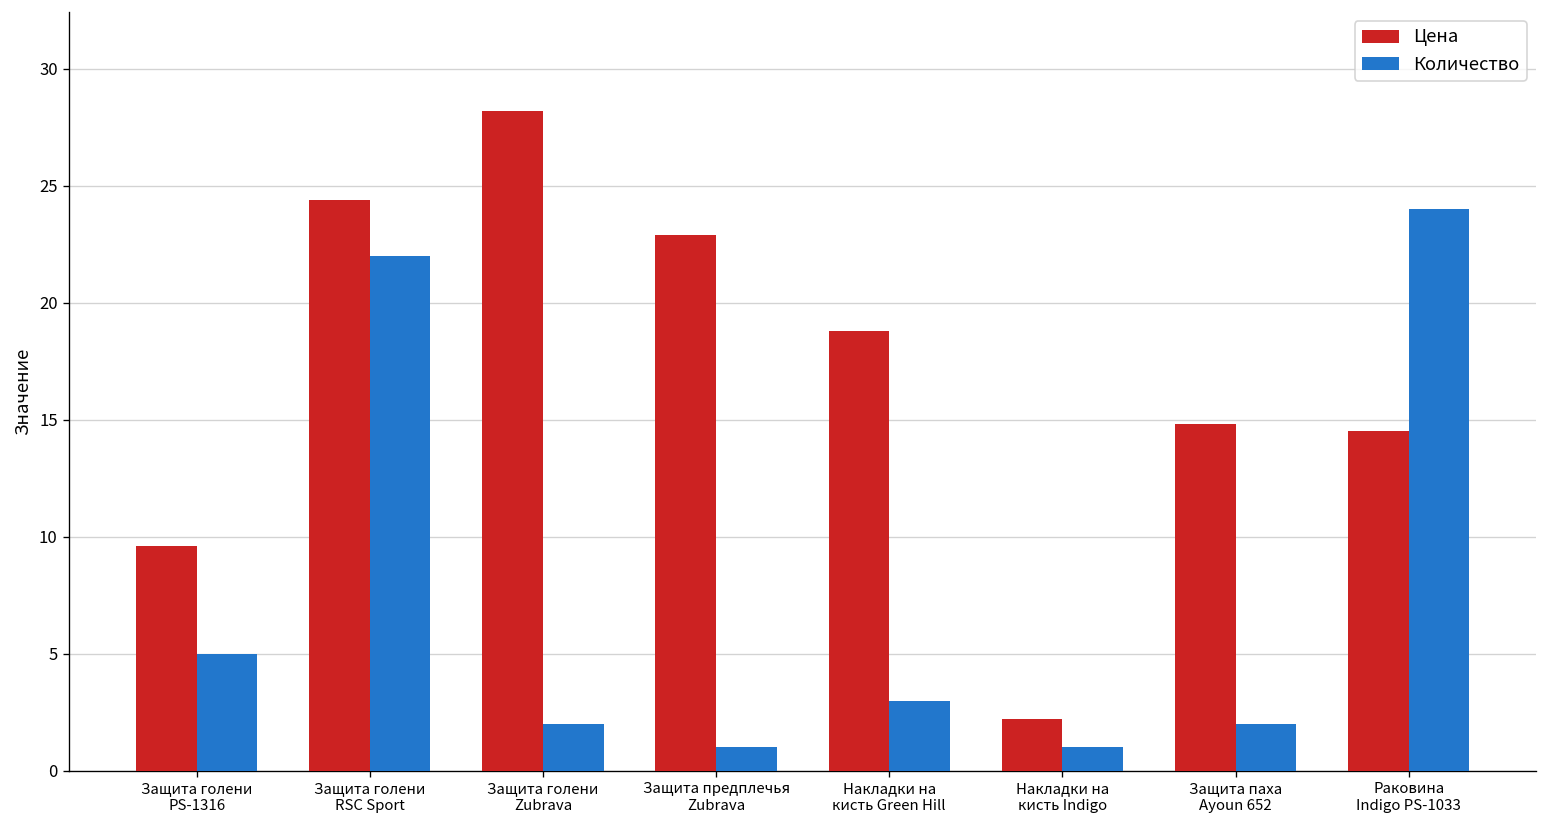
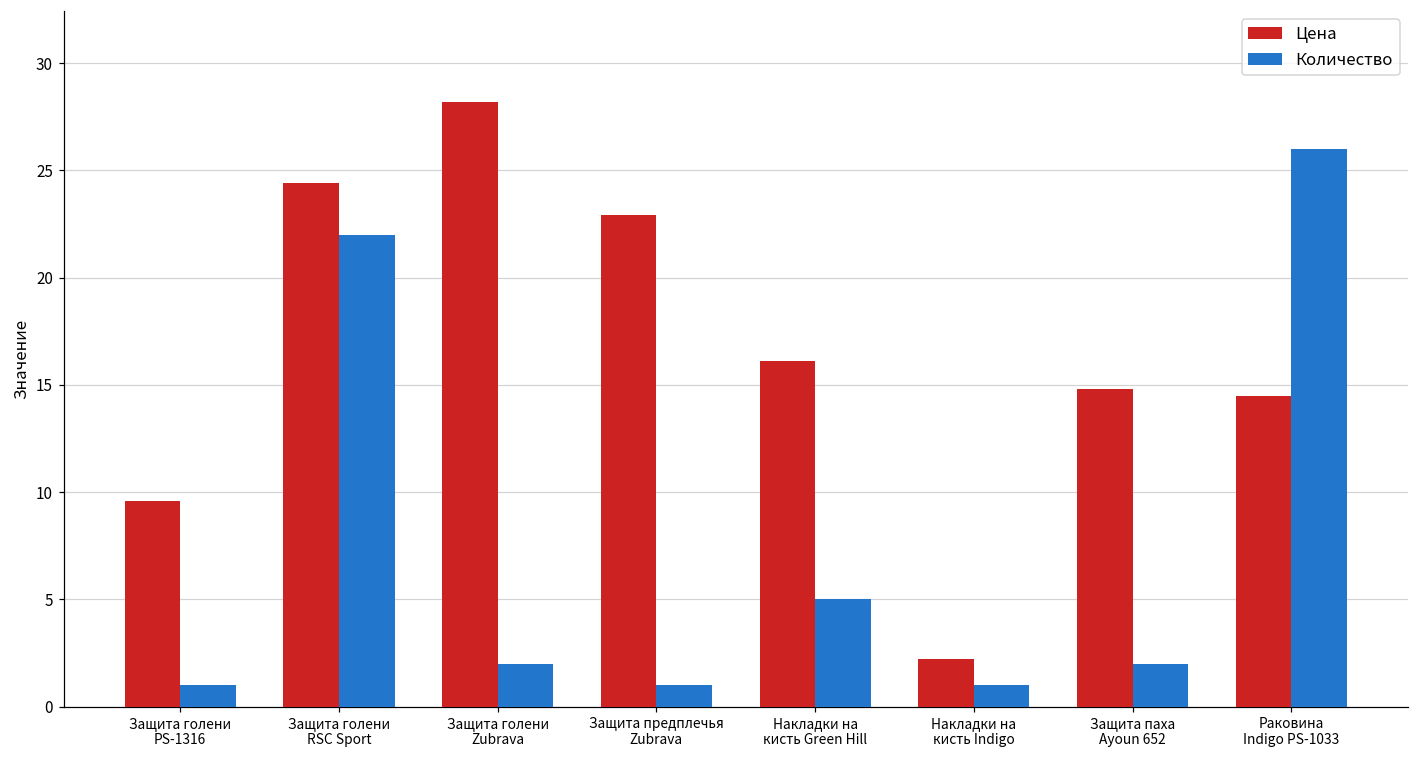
Количество, Защита голени PS-1316: 5 -> 1
Цена, Накладки на кисть Green Hill: 18.8 -> 16.1
Количество, Накладки на кисть Green Hill: 3 -> 5
Количество, Раковина Indigo PS-1033: 24 -> 26
